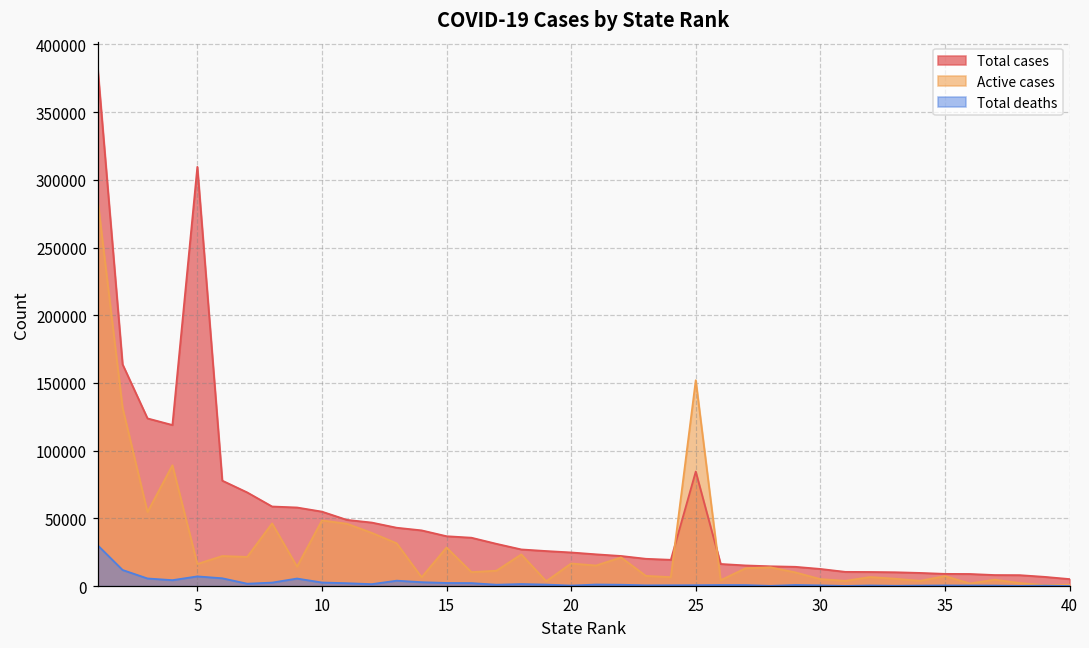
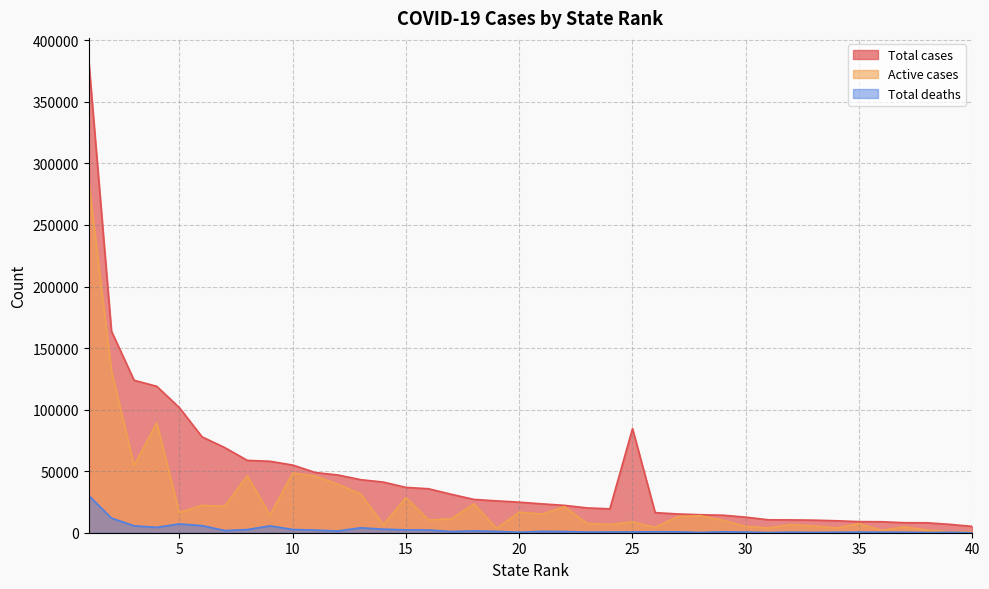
Total cases, 5: 310000 -> 102000
Active cases, 25: 152000 -> 9000
